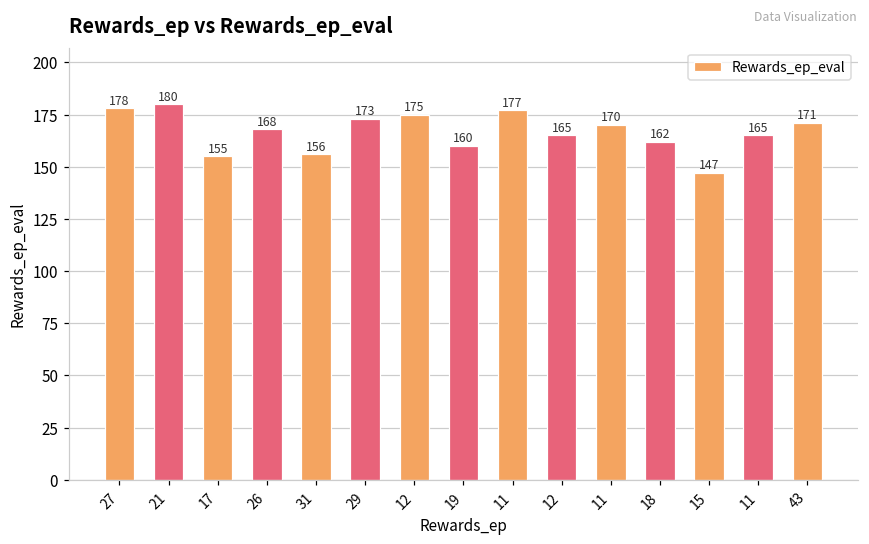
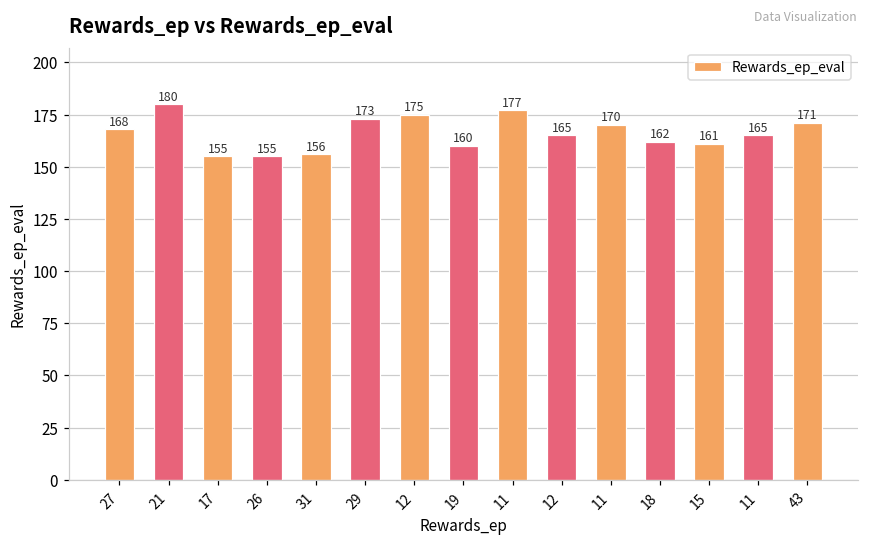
27: 178 -> 168
26: 168 -> 155
15: 147 -> 161
